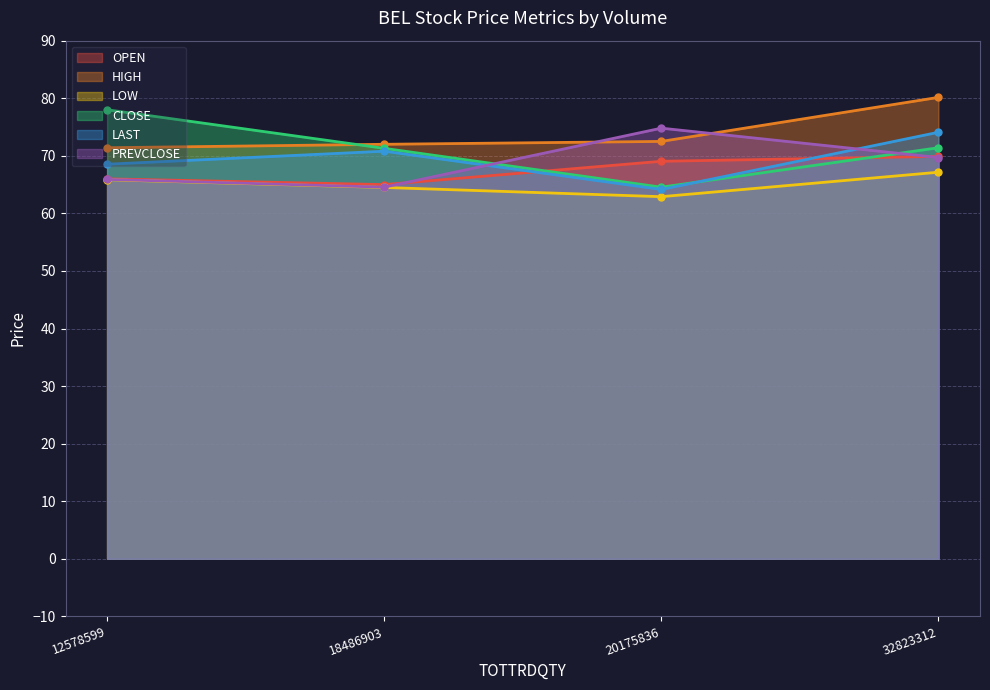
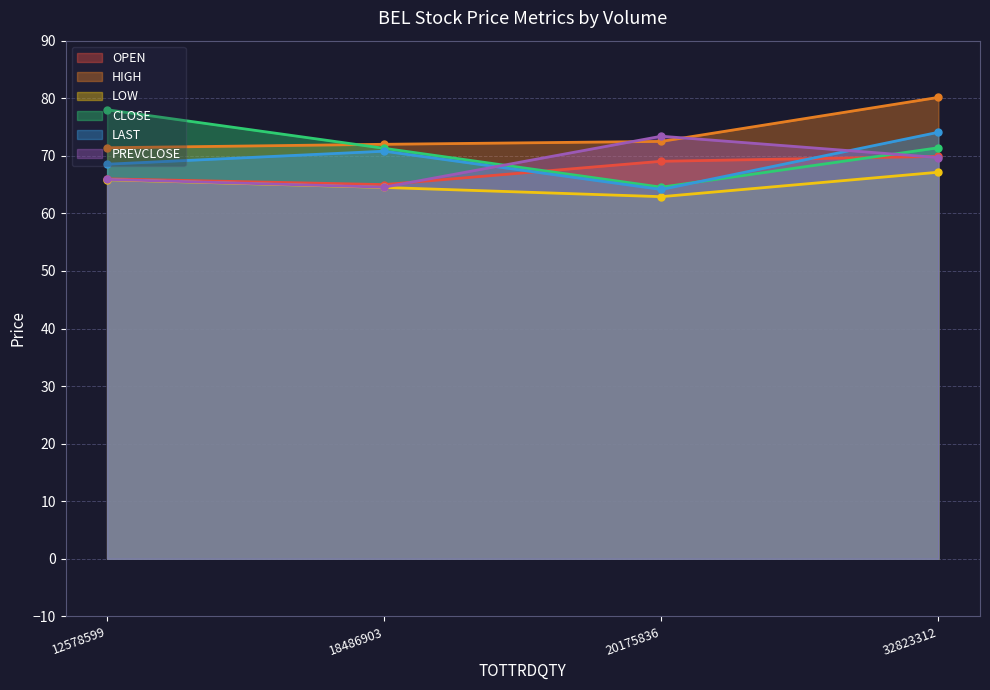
PREVCLOSE, 20175836: 75 -> 73
